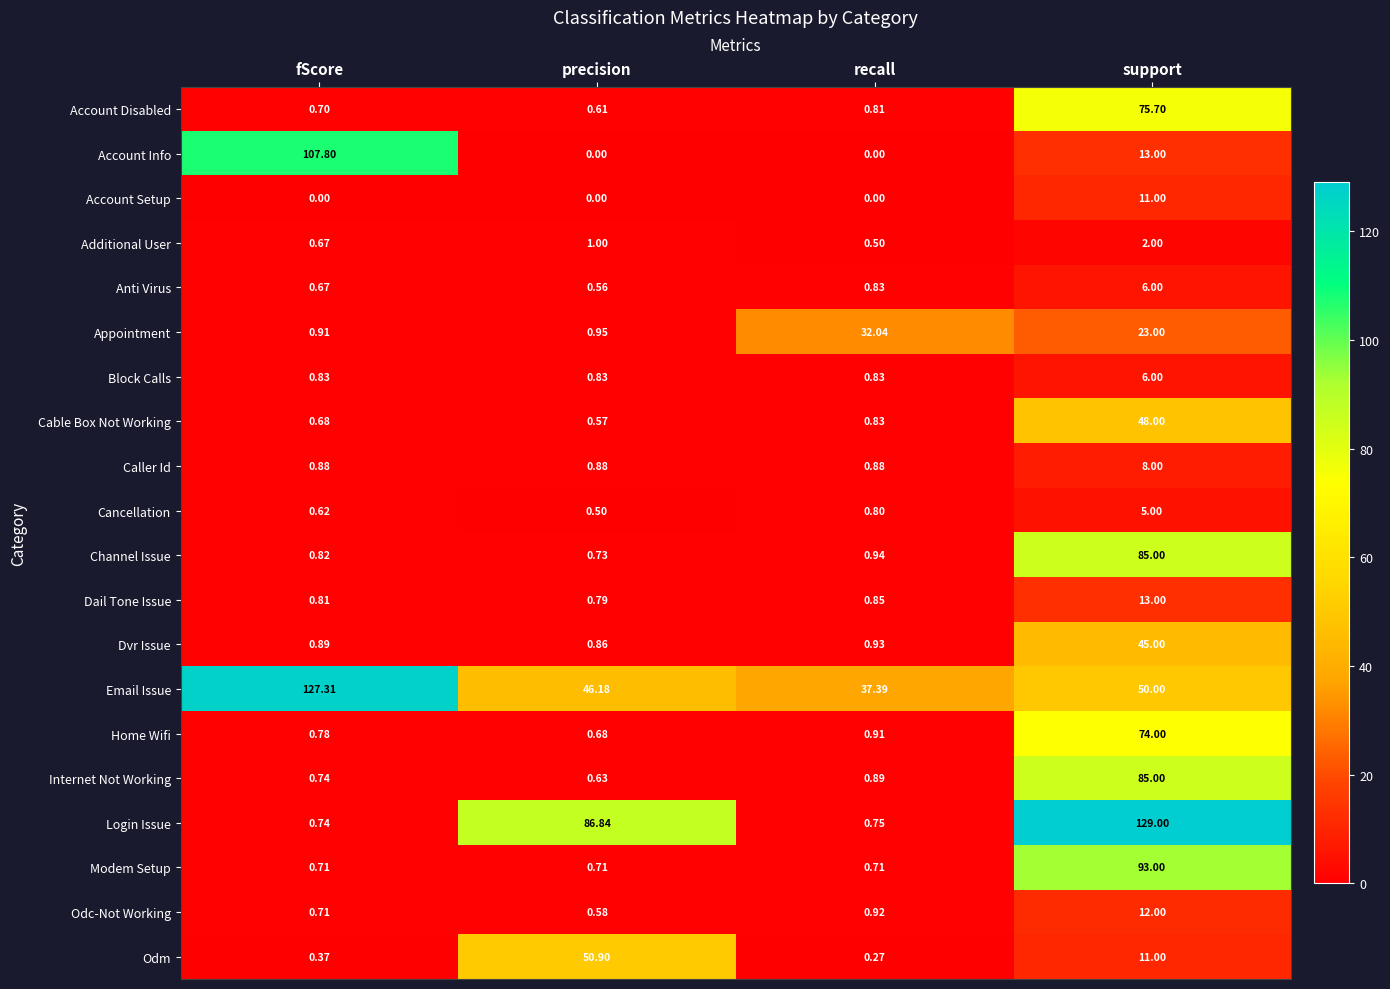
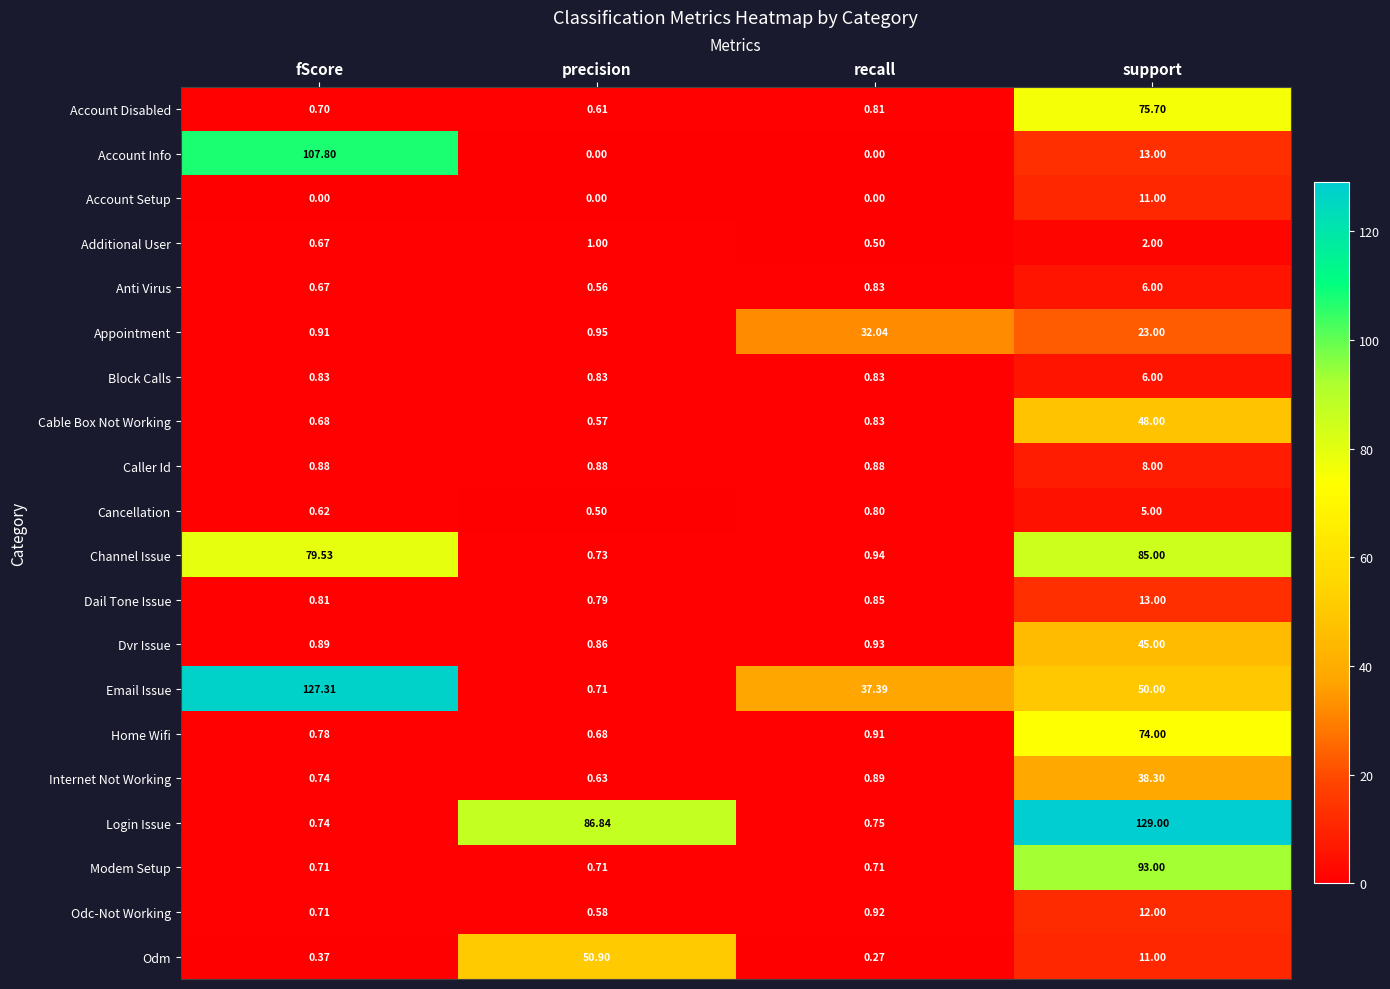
Channel Issue, fScore: 0.82 -> 79.53
Email Issue, precision: 46.18 -> 0.71
Internet Not Working, support: 85.00 -> 38.30
